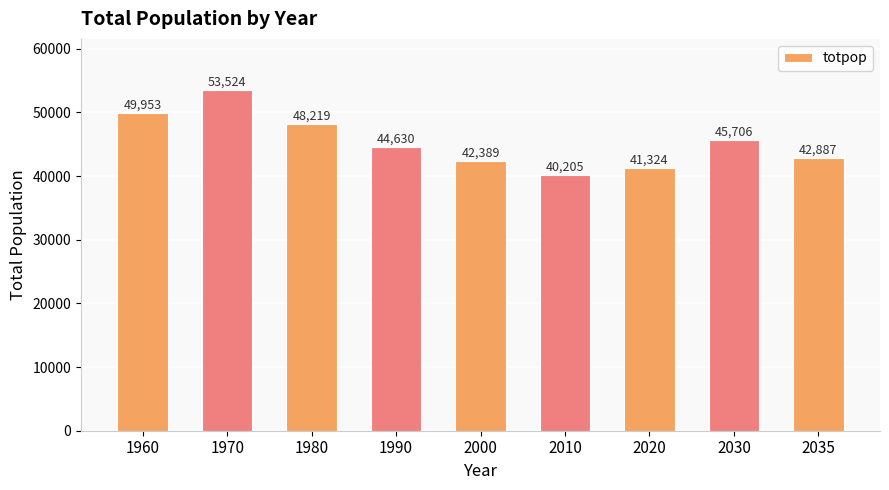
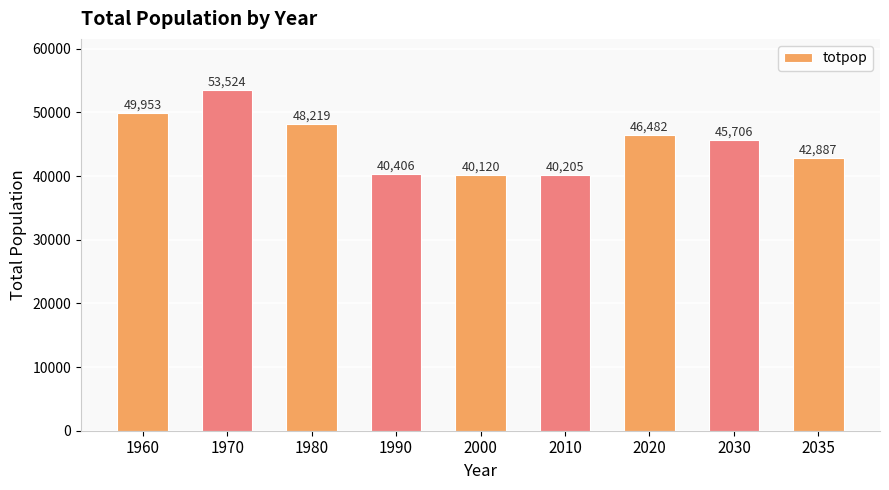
1990: 44,630 -> 40,406
2000: 42,389 -> 40,120
2020: 41,324 -> 46,482
